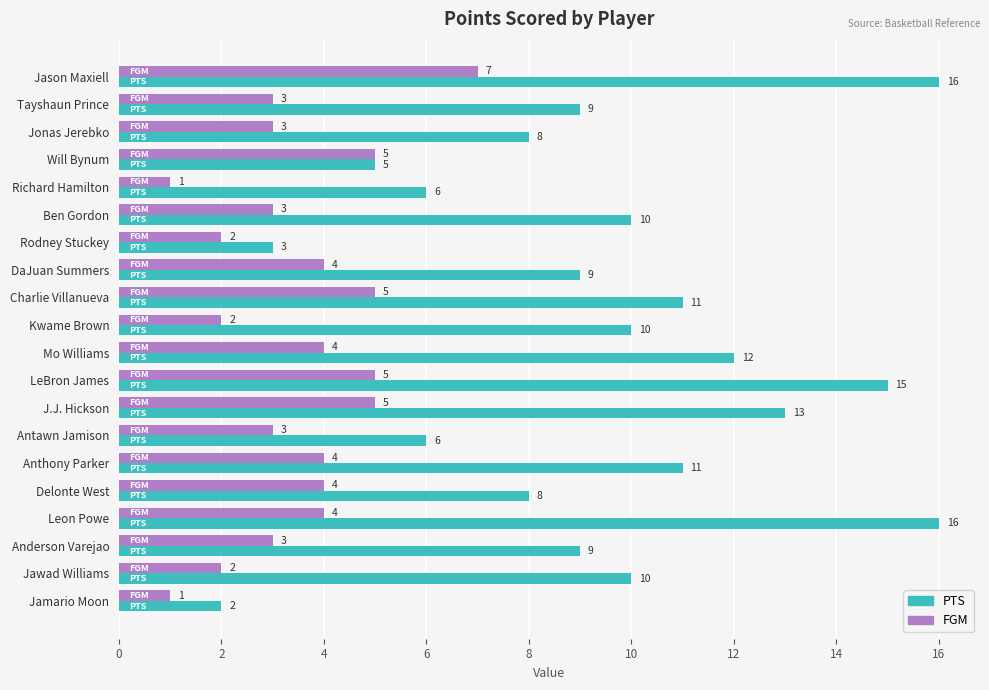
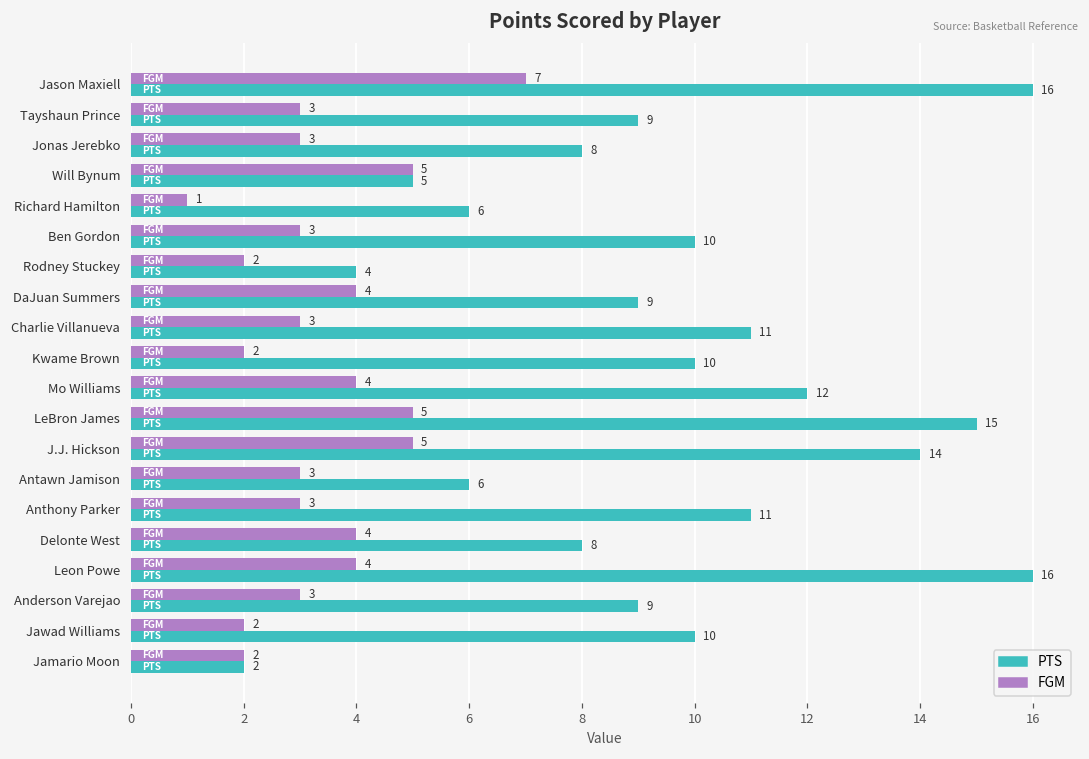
PTS, Rodney Stuckey: 3 -> 4
FGM, Charlie Villanueva: 5 -> 3
PTS, J.J. Hickson: 13 -> 14
FGM, Anthony Parker: 4 -> 3
FGM, Jamario Moon: 1 -> 2
